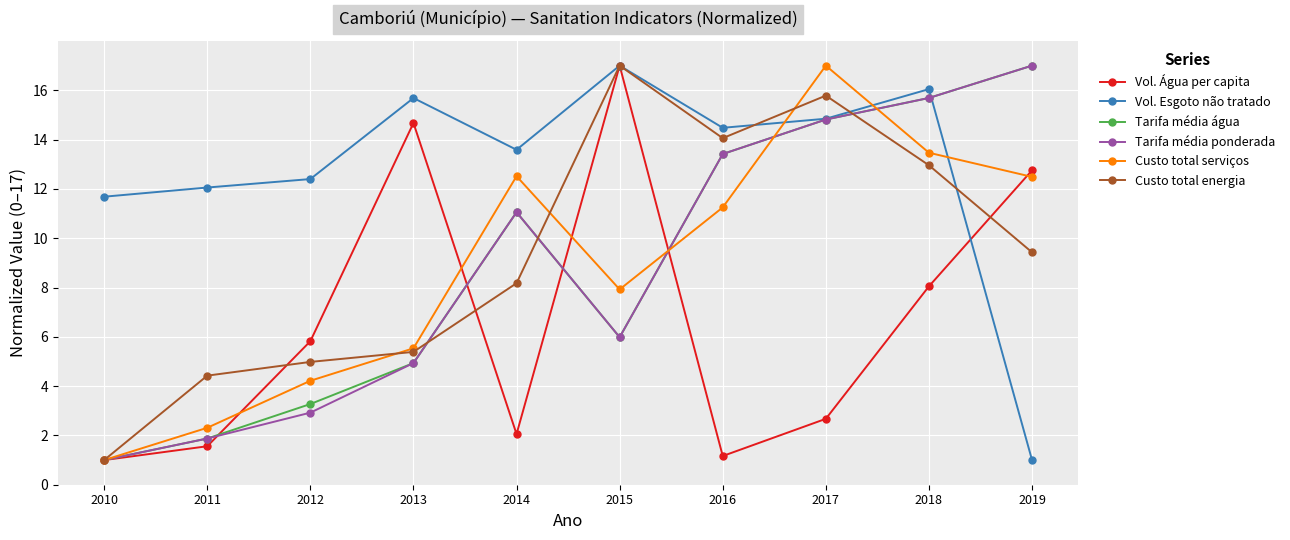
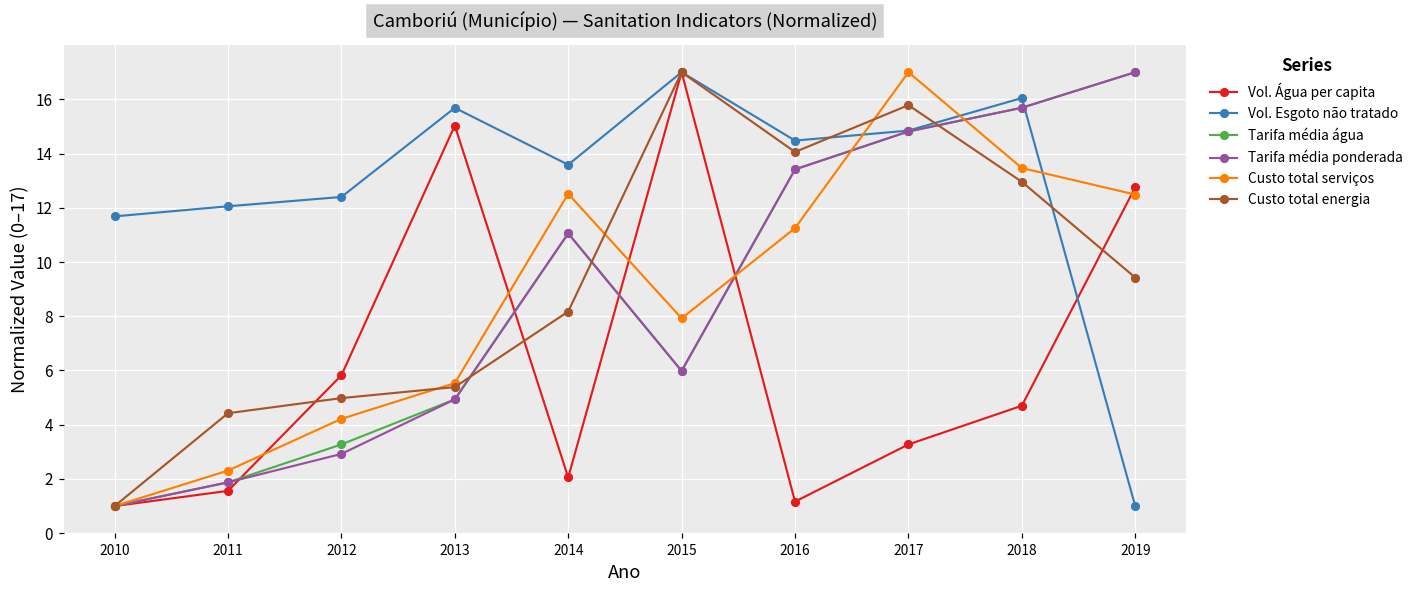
Vol. Água per capita, 2013: 14.7 -> 15.0
Vol. Água per capita, 2017: 2.7 -> 3.3
Vol. Água per capita, 2018: 8.0 -> 4.7
